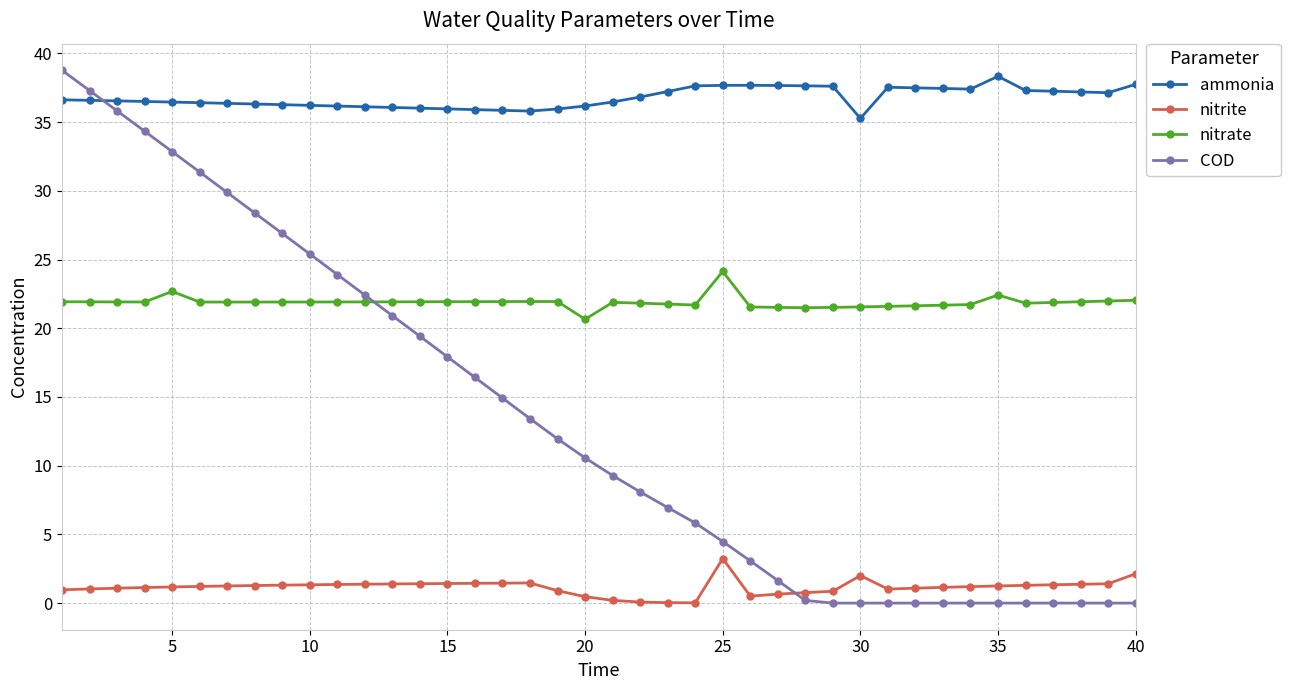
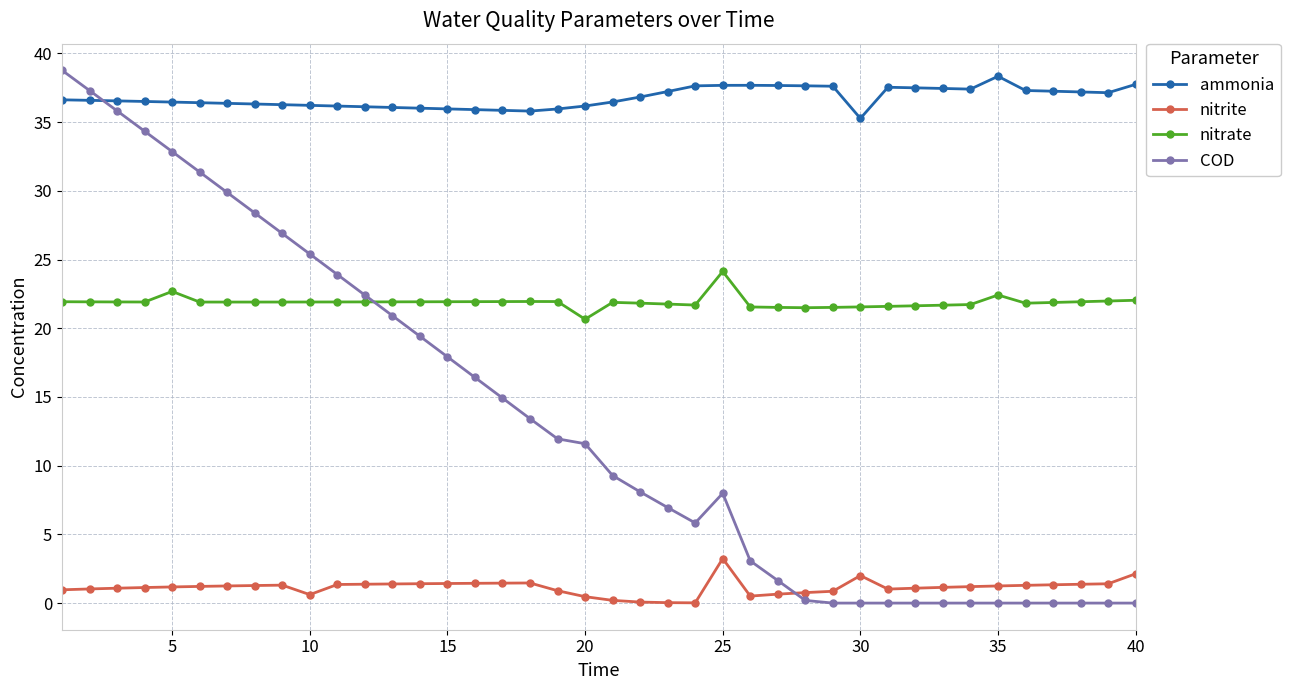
nitrite, 10: 1.3 -> 0.6
COD, 20: 10.6 -> 11.6
COD, 25: 4.5 -> 8.0
